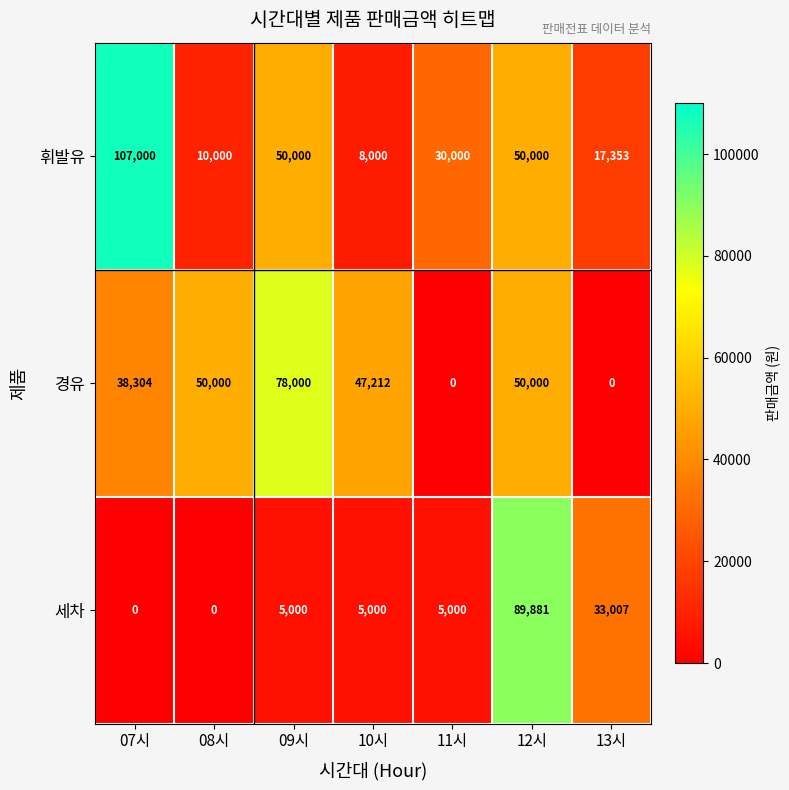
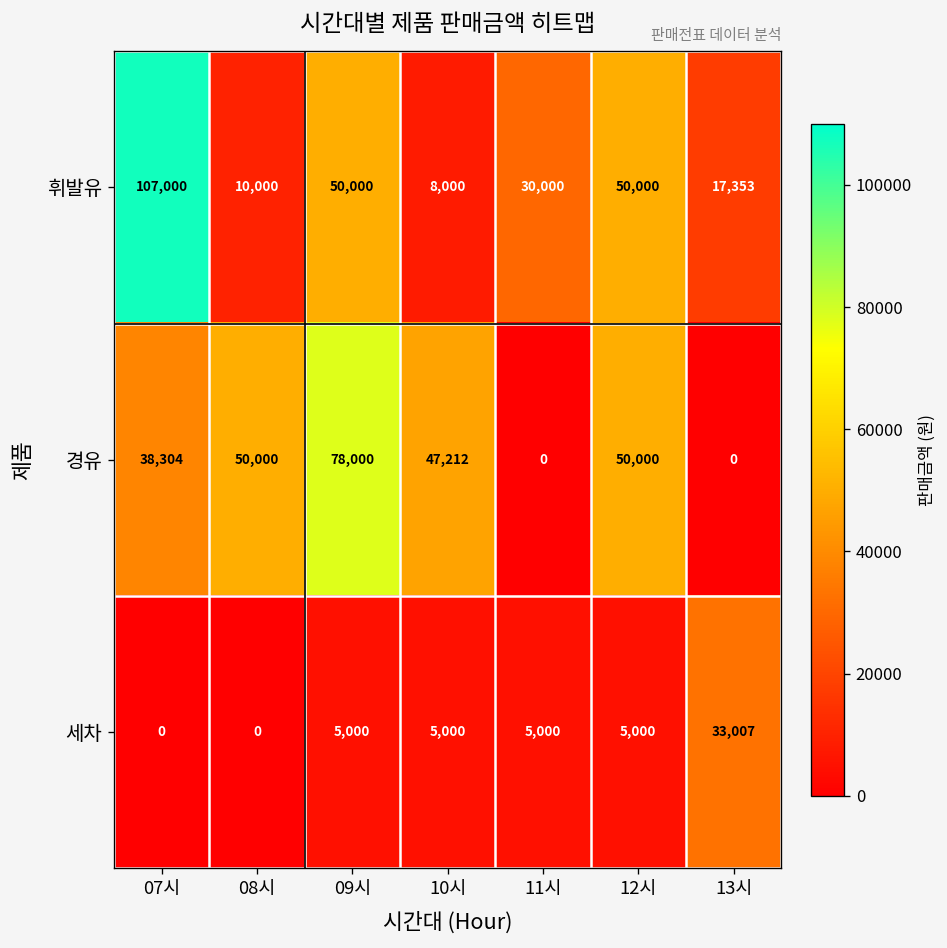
세차, 12시: 89,881 -> 5,000
